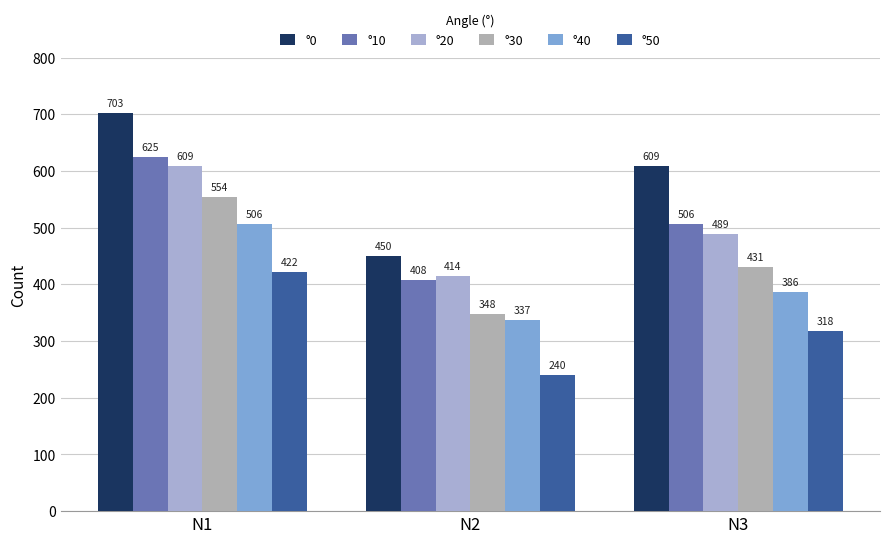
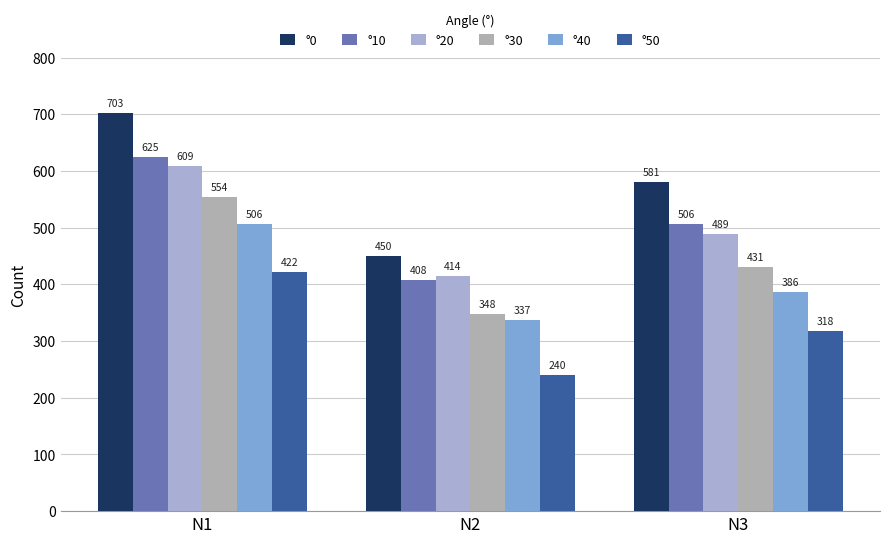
°0, N3: 609 -> 581
